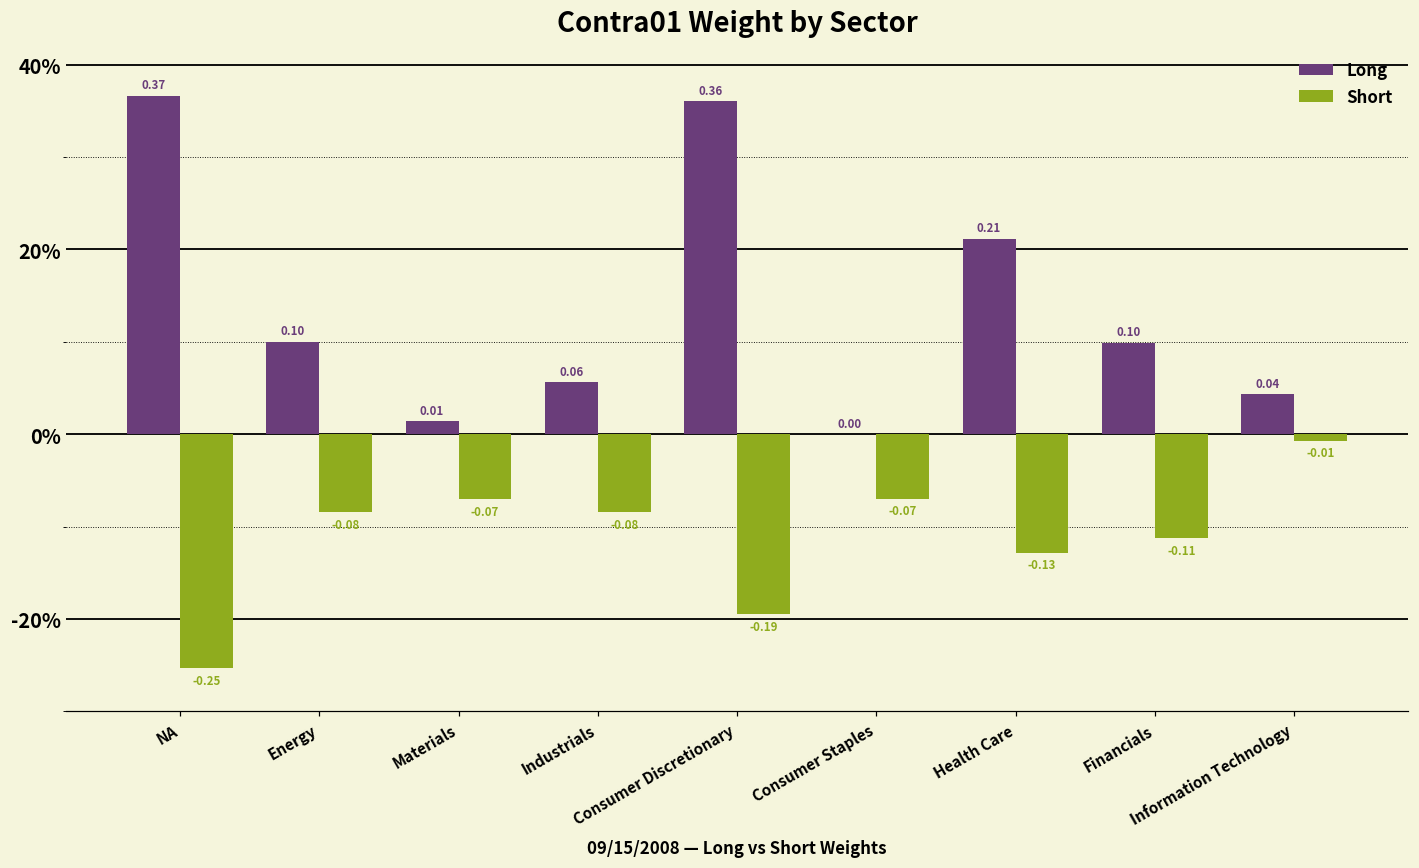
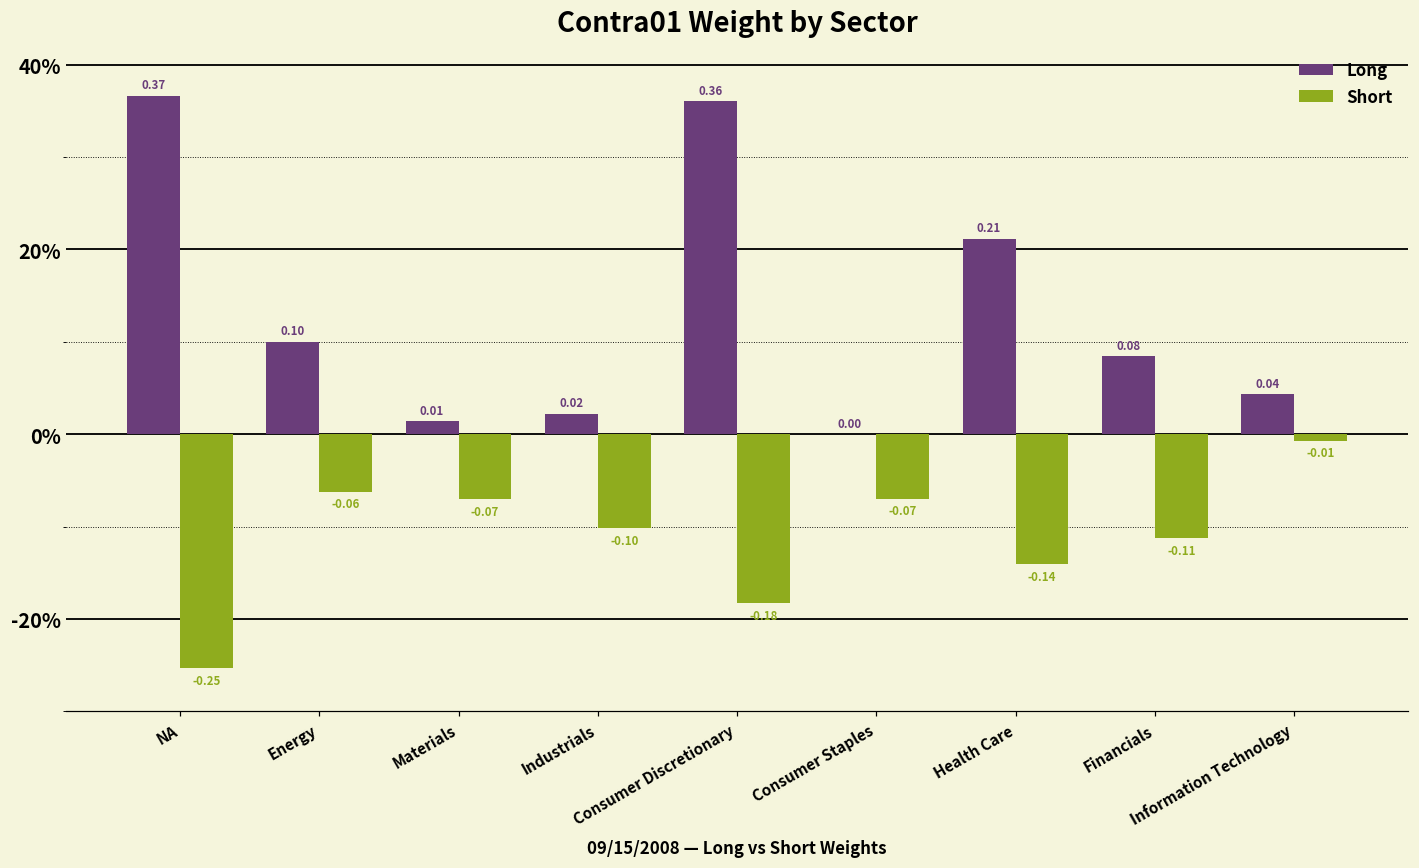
Short, Energy: -0.08 -> -0.06
Long, Industrials: 0.06 -> 0.02
Short, Industrials: -0.08 -> -0.10
Short, Consumer Discretionary: -0.19 -> -0.18
Short, Health Care: -0.13 -> -0.14
Long, Financials: 0.10 -> 0.08
